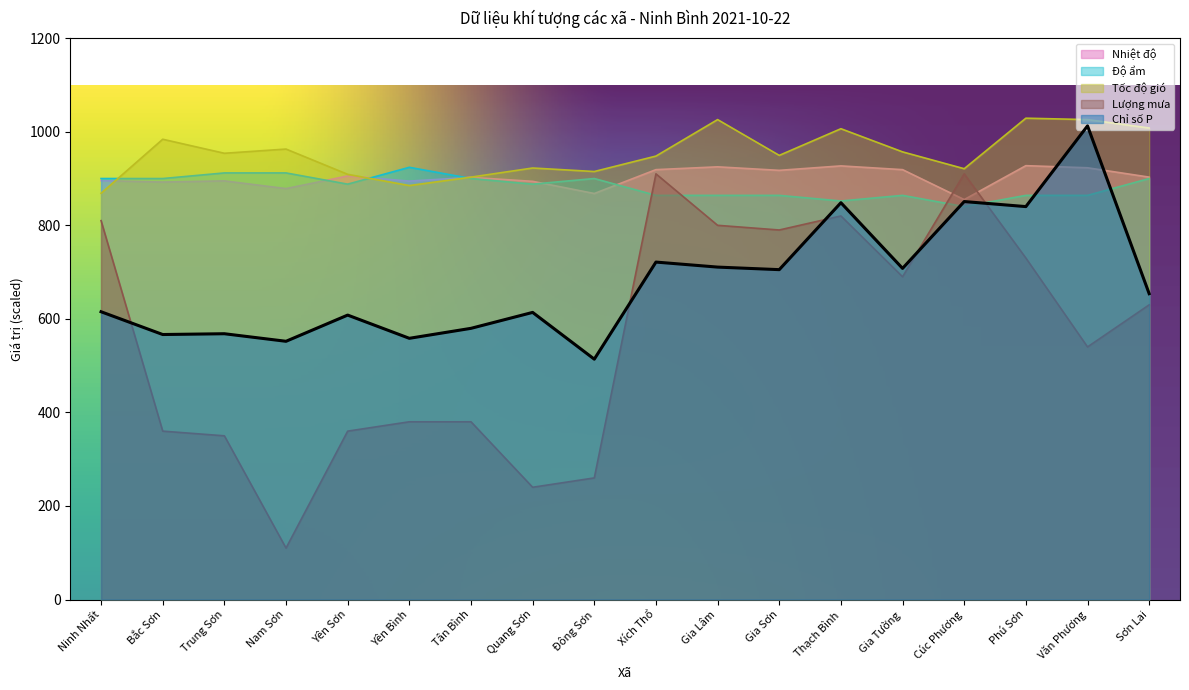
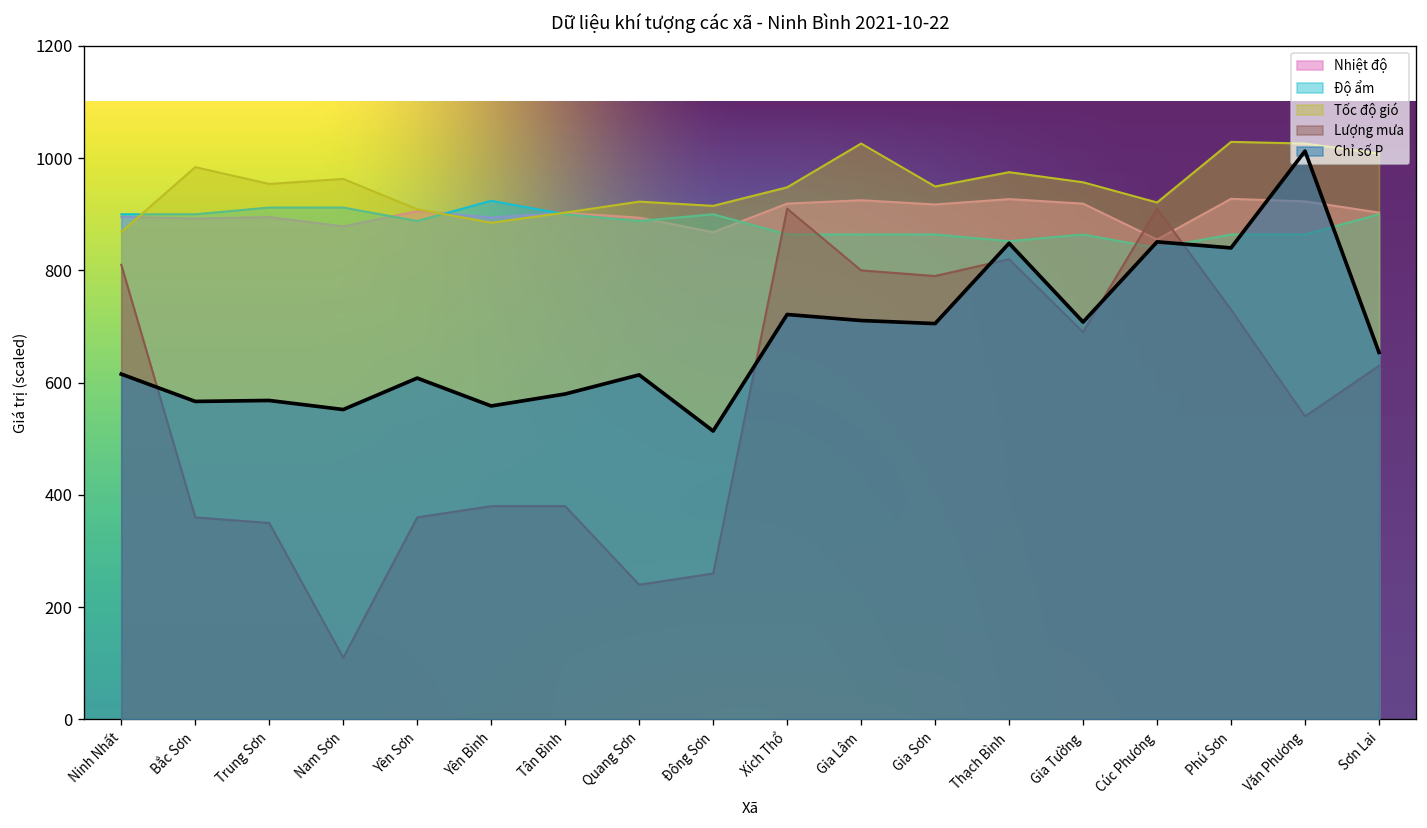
Tốc độ gió, Thạch Bình: 1010 -> 980
